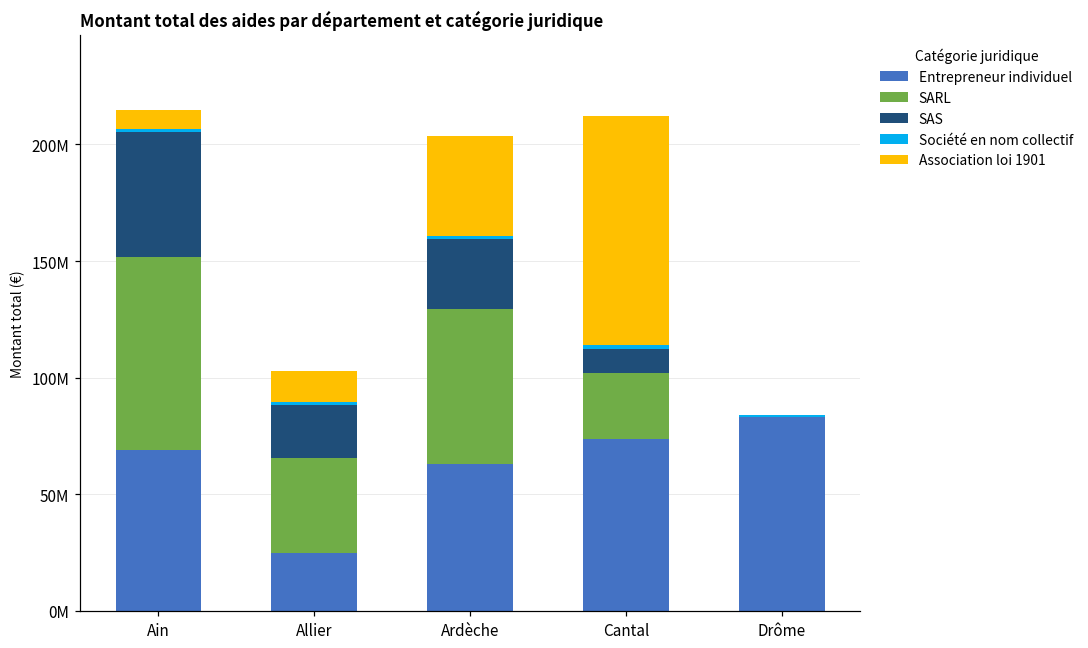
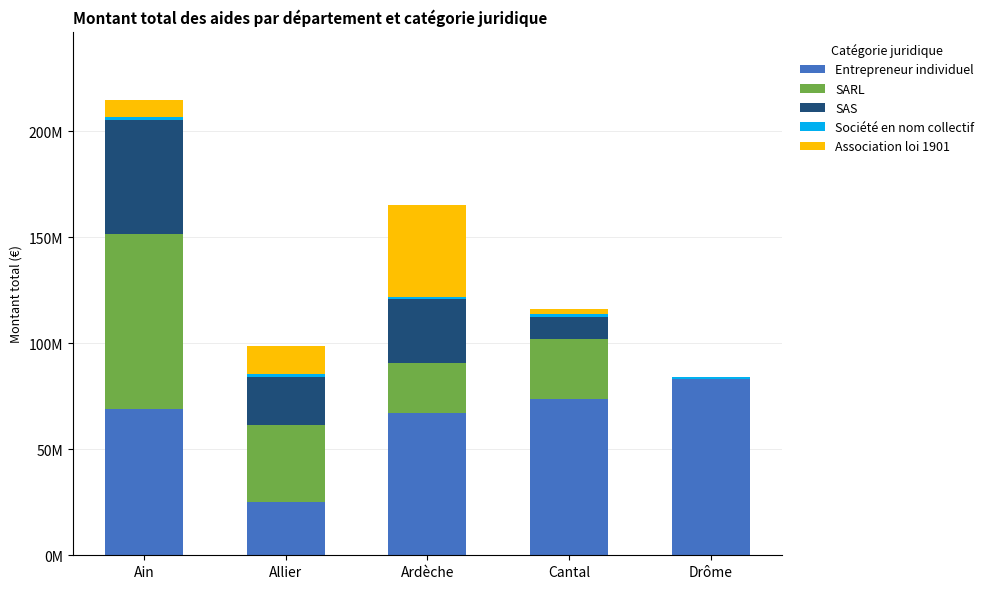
SARL, Allier: 41000000 -> 36000000
Entrepreneur individuel, Ardèche: 63000000 -> 67000000
SARL, Ardèche: 66000000 -> 24000000
Association loi 1901, Cantal: 98000000 -> 2000000
